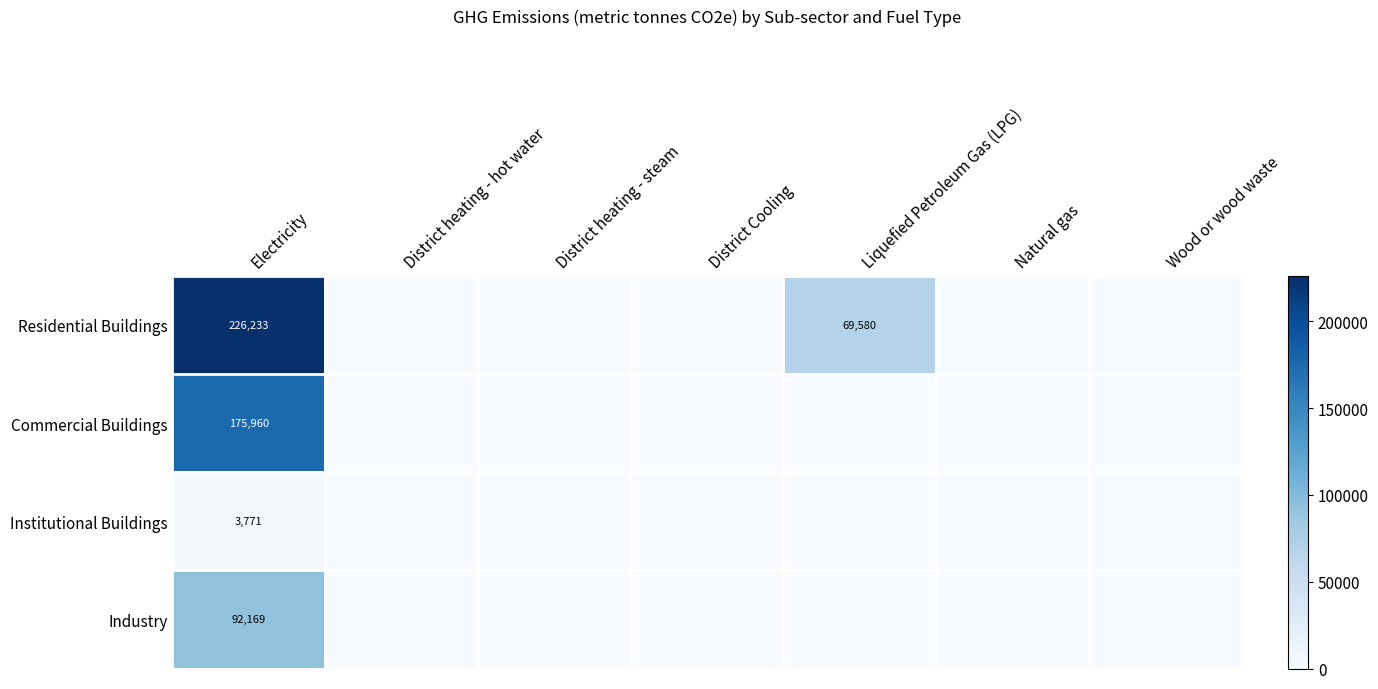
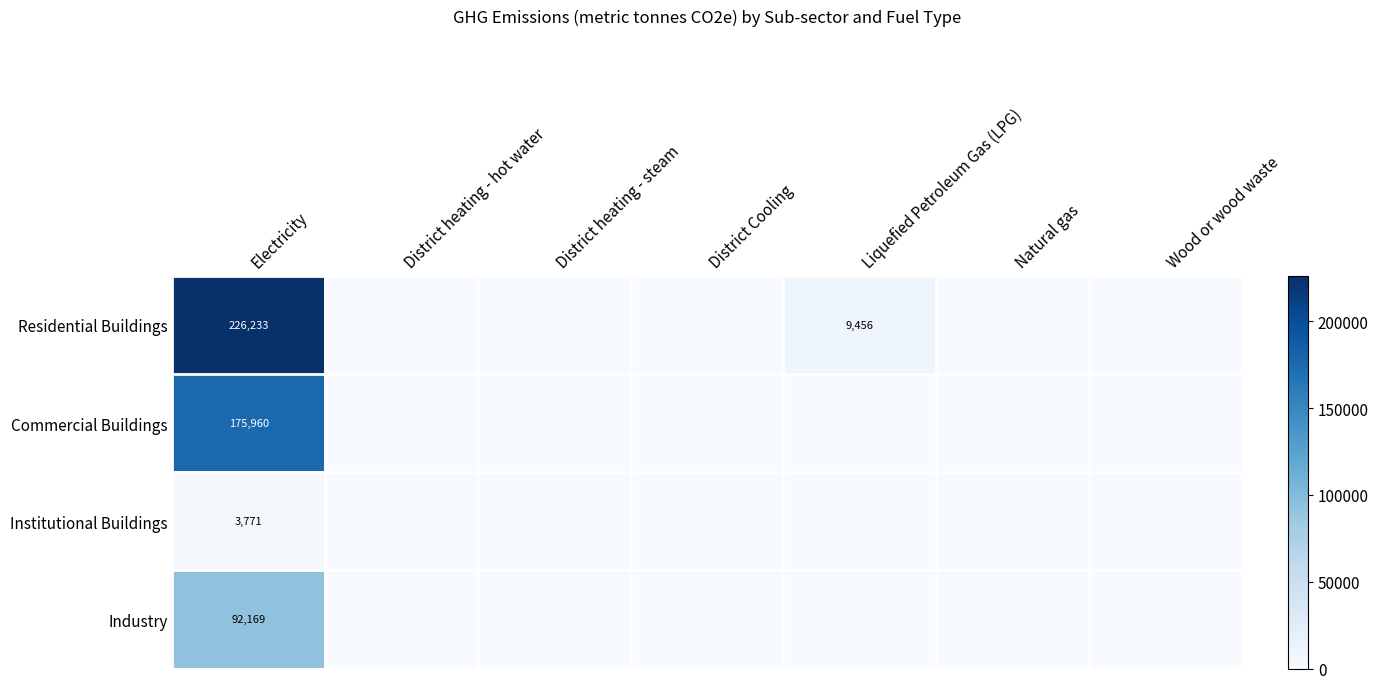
Residential Buildings, Liquefied Petroleum Gas (LPG): 69,580 -> 9,456
